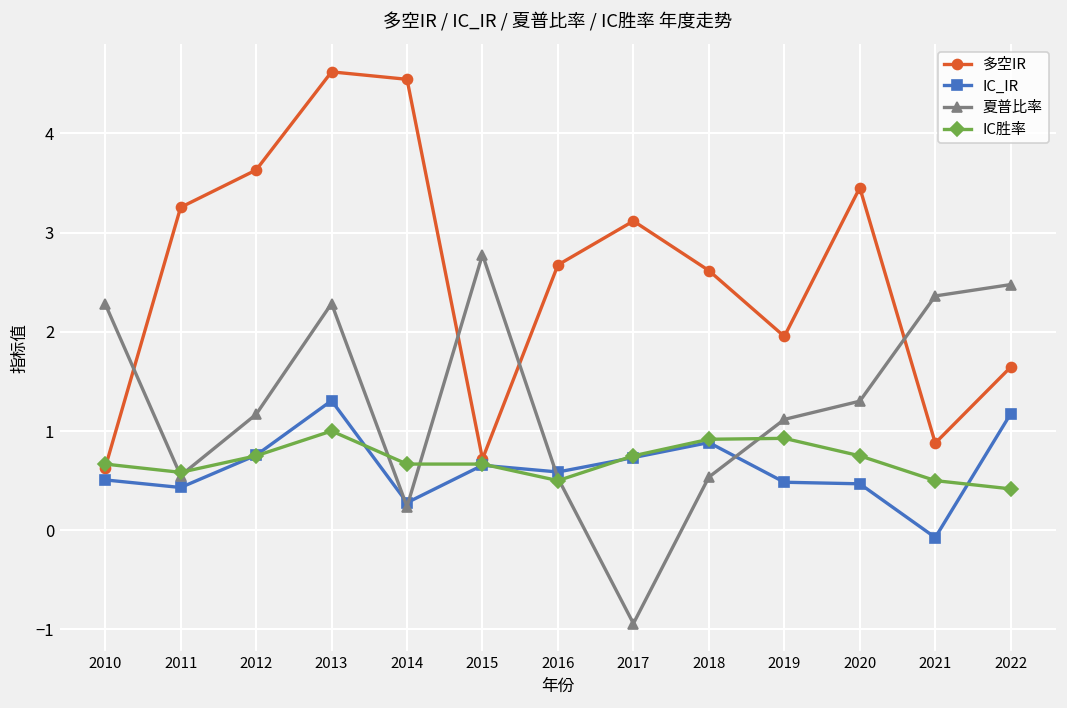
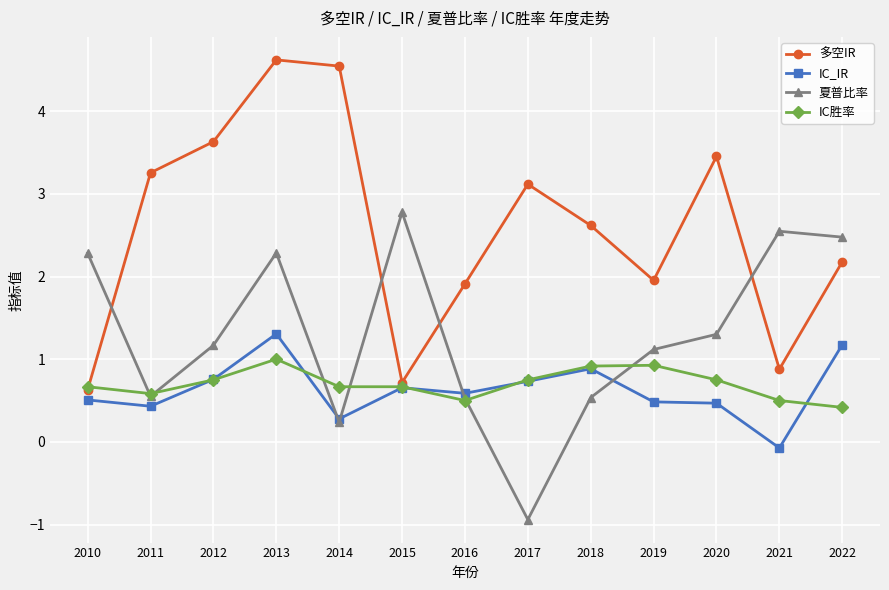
多空IR, 2016: 2.7 -> 1.9
夏普比率, 2021: 2.4 -> 2.5
多空IR, 2022: 1.6 -> 2.2
